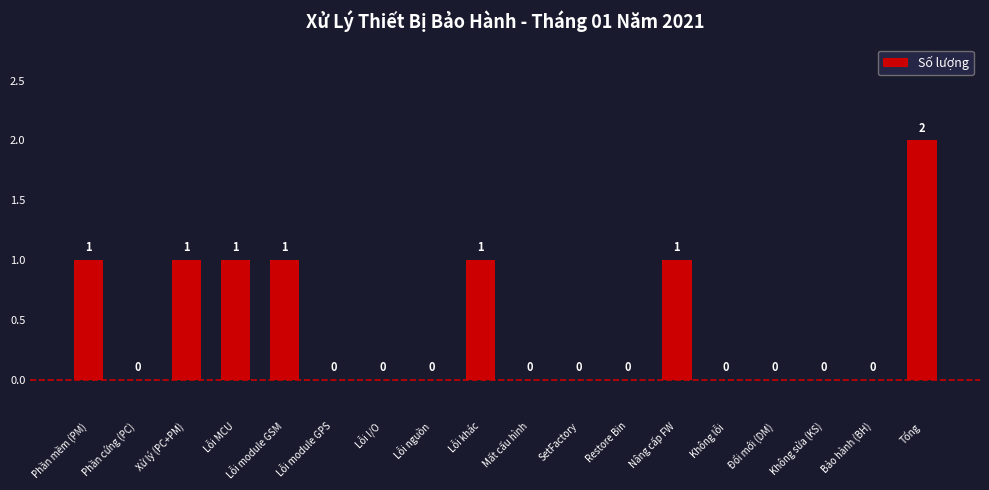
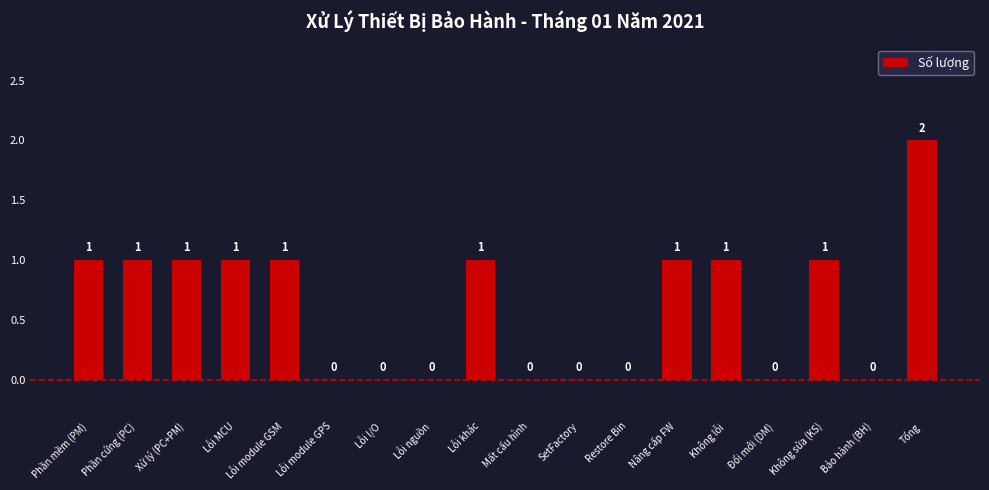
Phần cứng (PC): 0 -> 1
Không lỗi: 0 -> 1
Không sửa (KS): 0 -> 1
